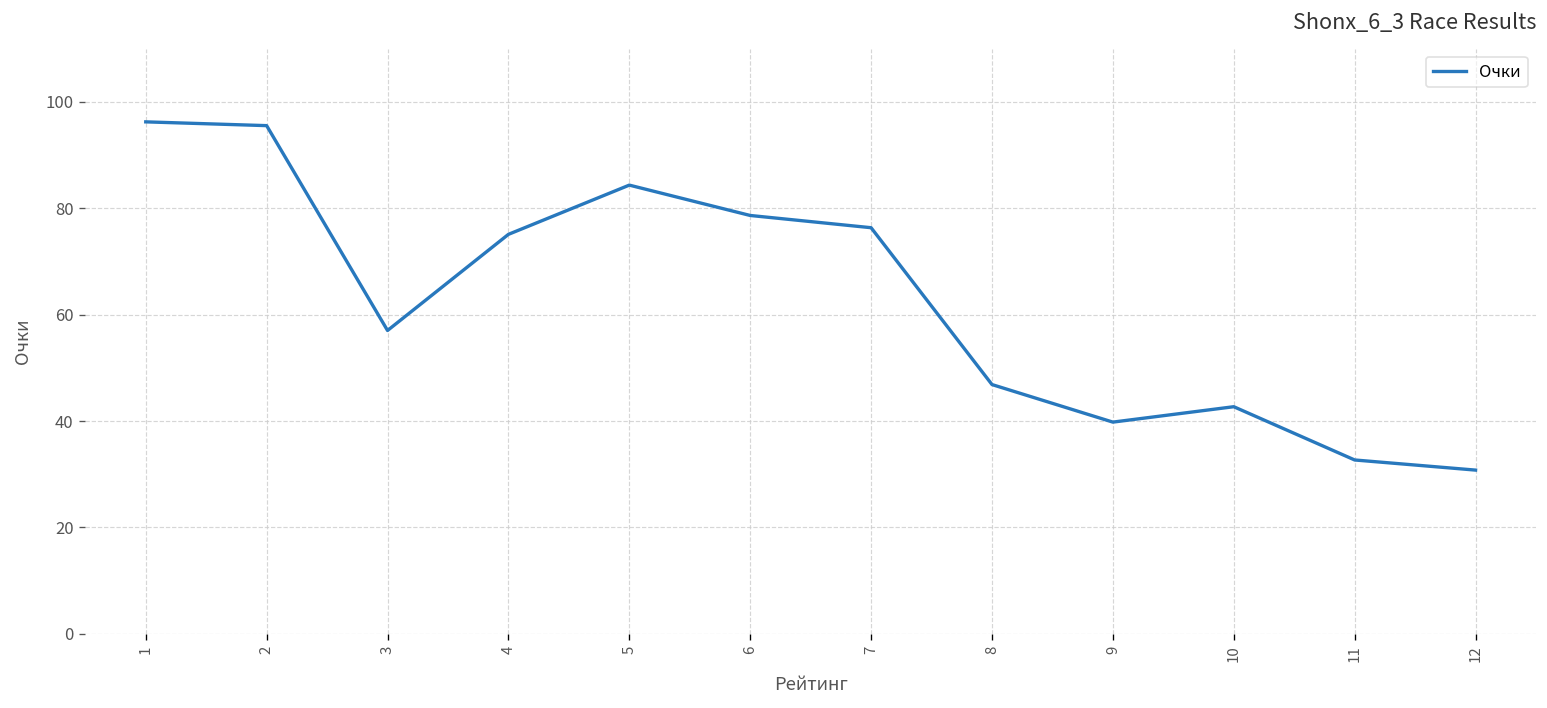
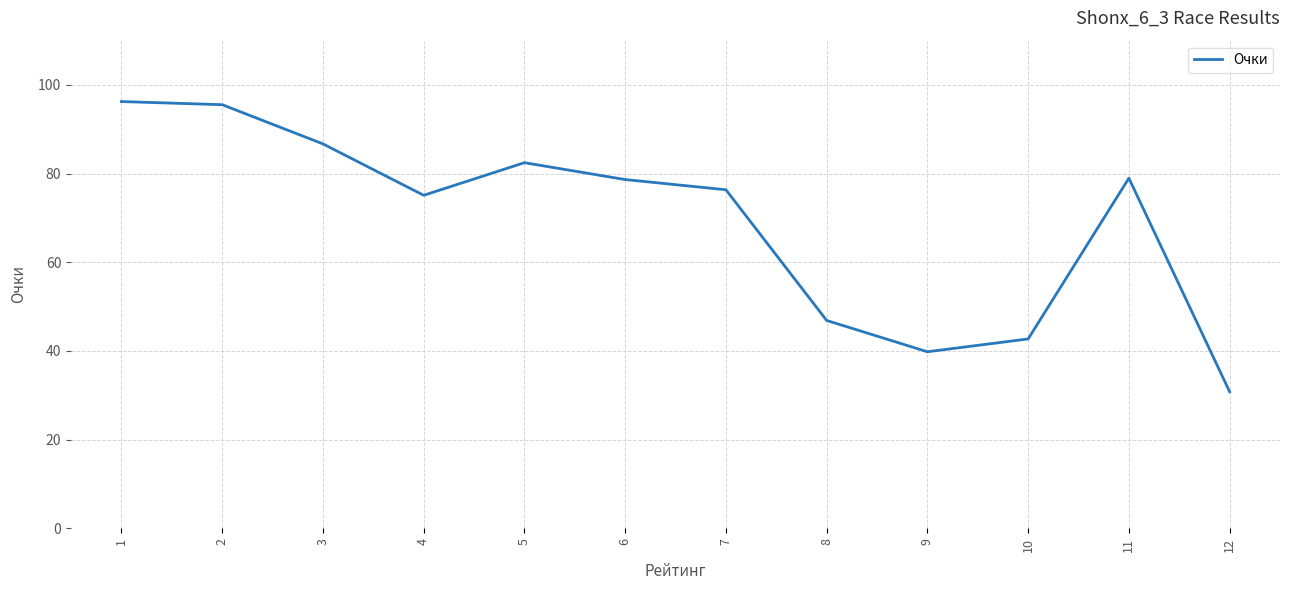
3: 57 -> 87
5: 84 -> 82
11: 33 -> 79
